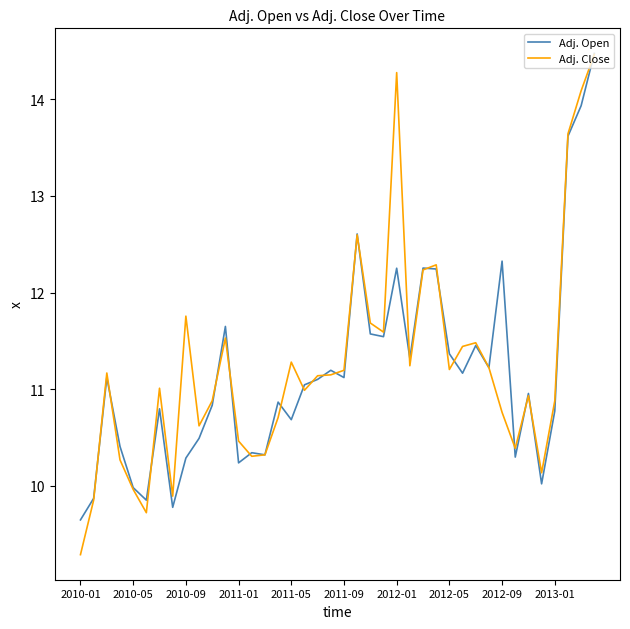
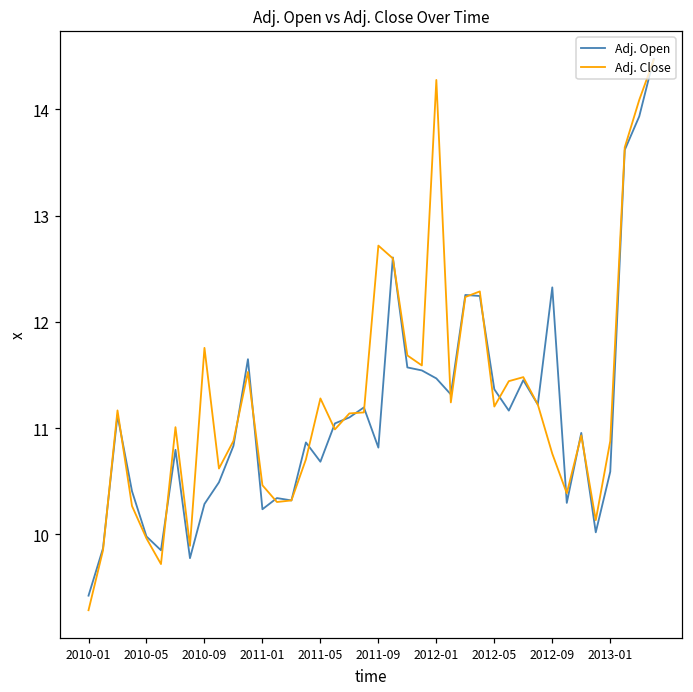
Adj. Open, 2010-01: 9.6 -> 9.4
Adj. Open, 2011-09: 11.1 -> 10.8
Adj. Close, 2011-09: 11.2 -> 12.7
Adj. Open, 2012-01: 12.3 -> 11.5
Adj. Open, 2013-01: 10.8 -> 10.6
